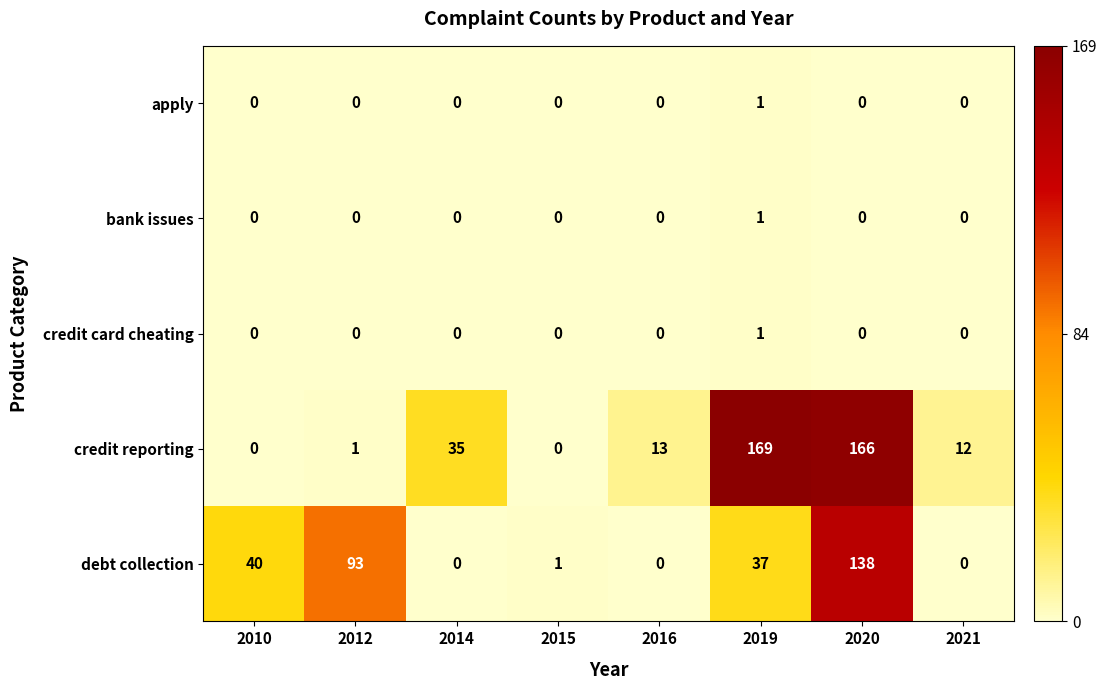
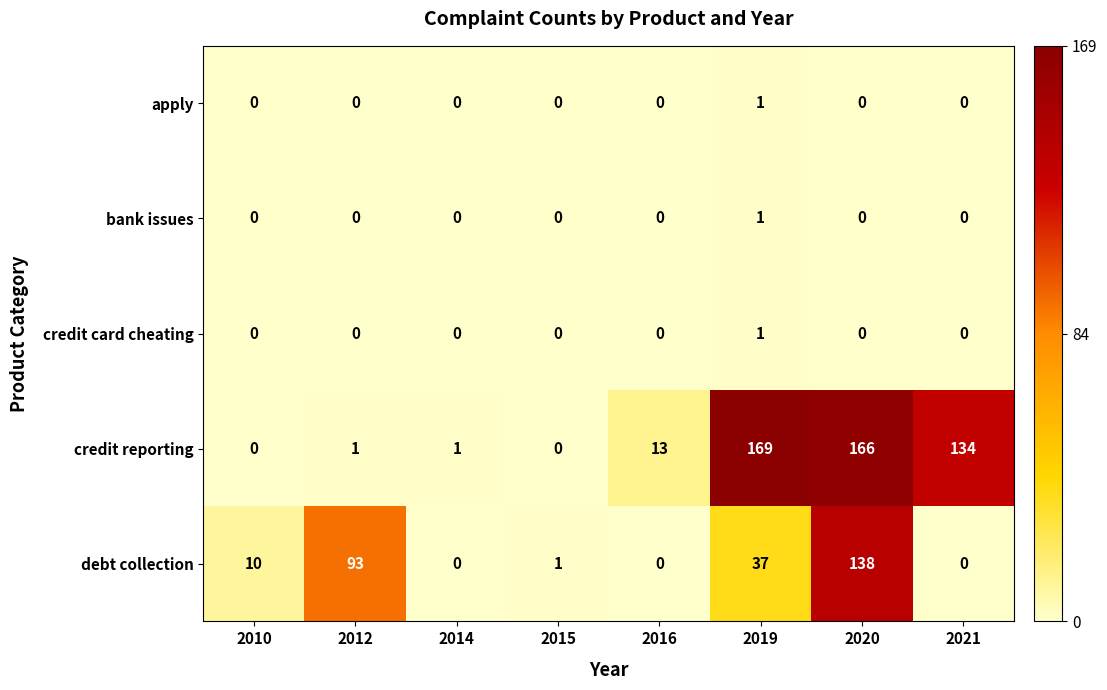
credit reporting, 2014: 35 -> 1
credit reporting, 2021: 12 -> 134
debt collection, 2010: 40 -> 10
